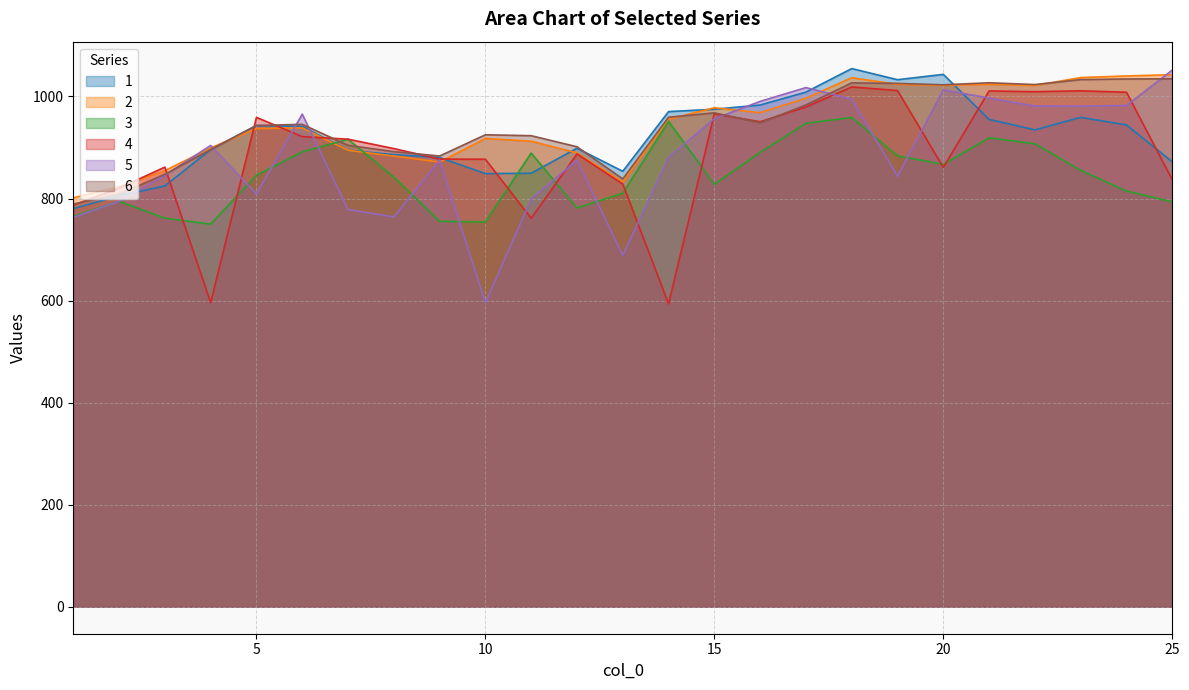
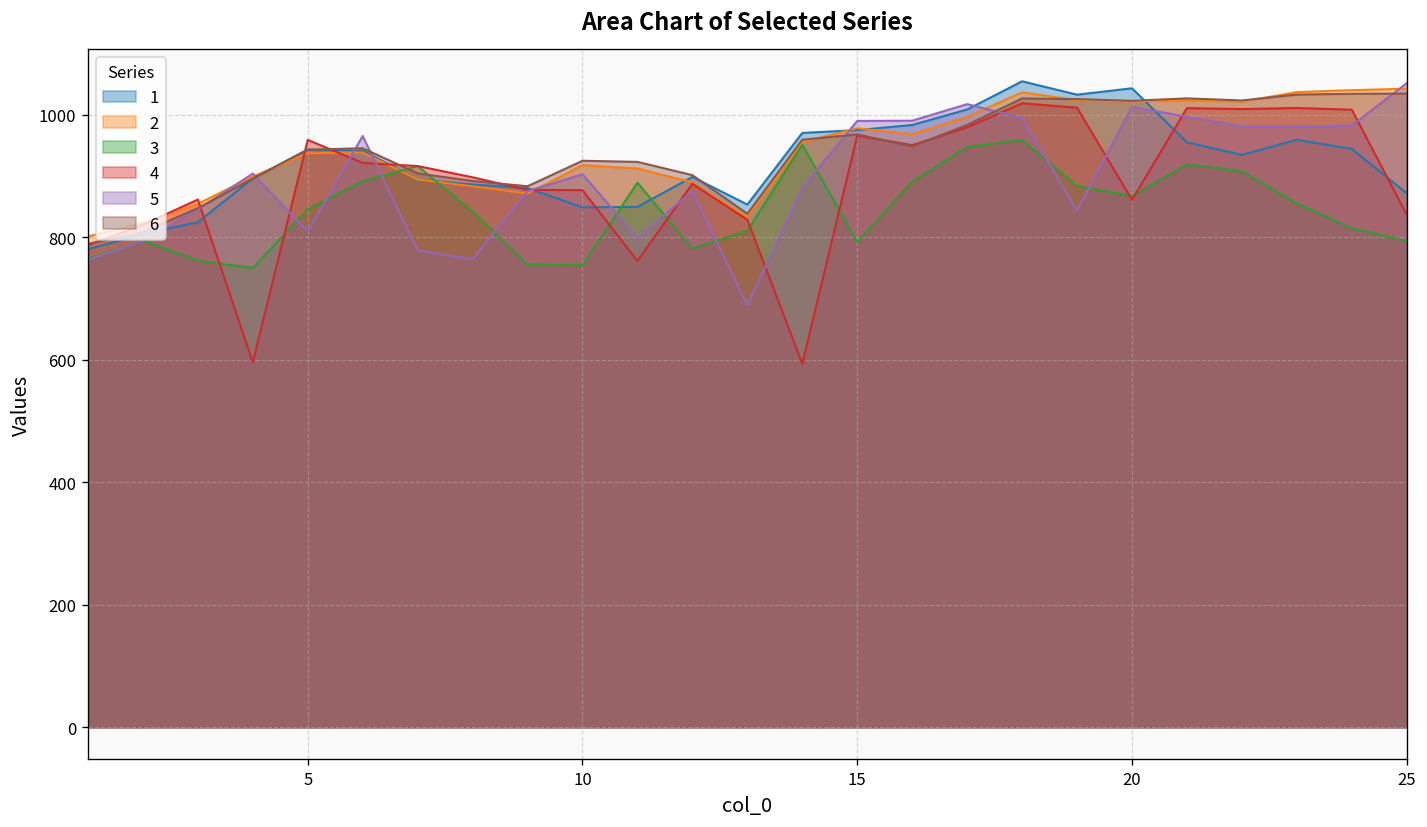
5, 10: 600 -> 900
3, 15: 830 -> 790
5, 15: 960 -> 990
